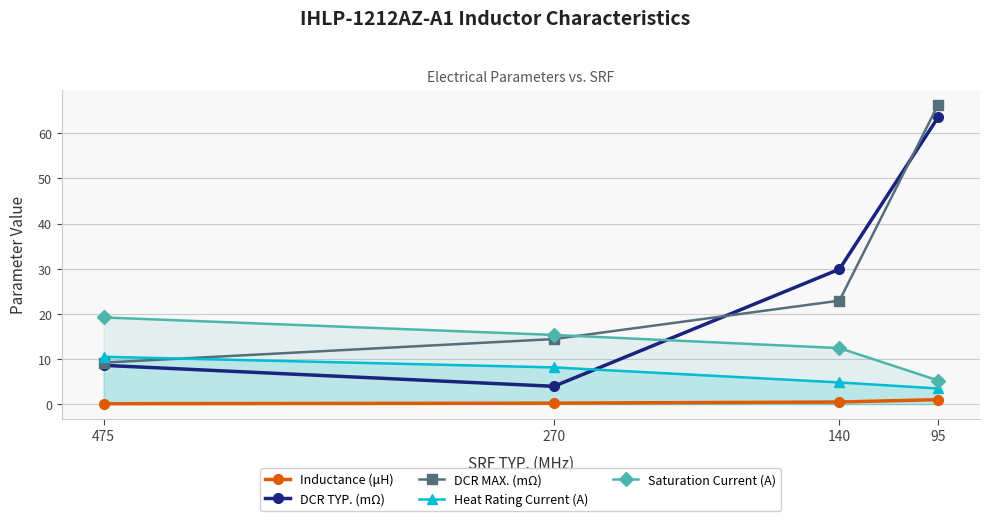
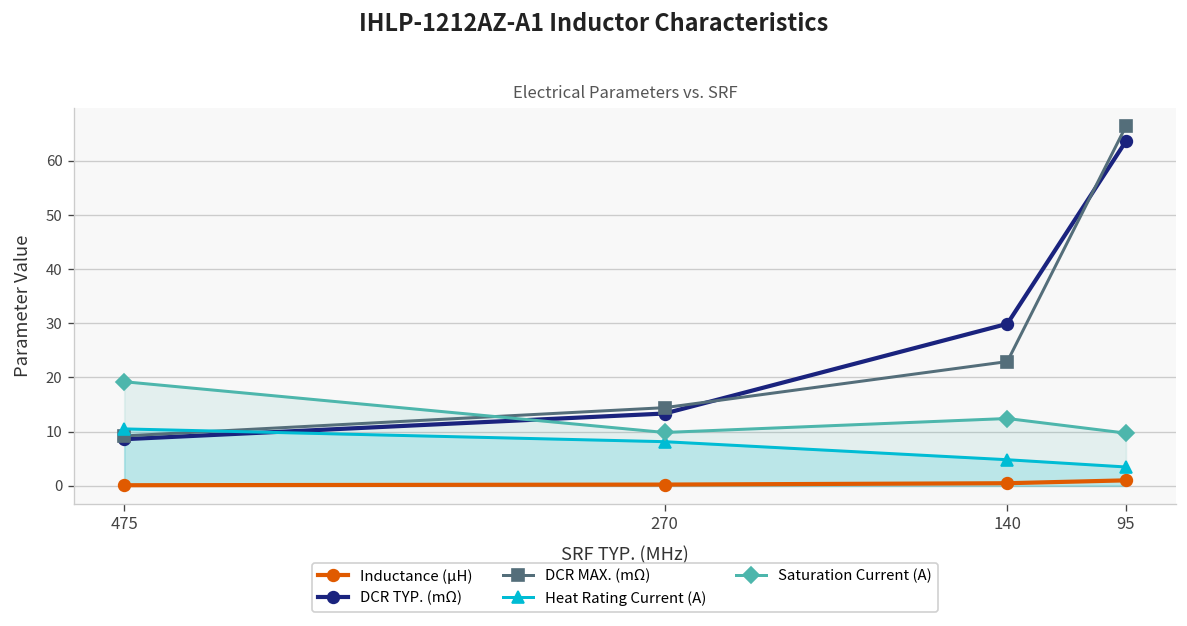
DCR TYP. (mΩ), 270: 4 -> 13
Saturation Current (A), 270: 15 -> 10
Saturation Current (A), 95: 5 -> 10
